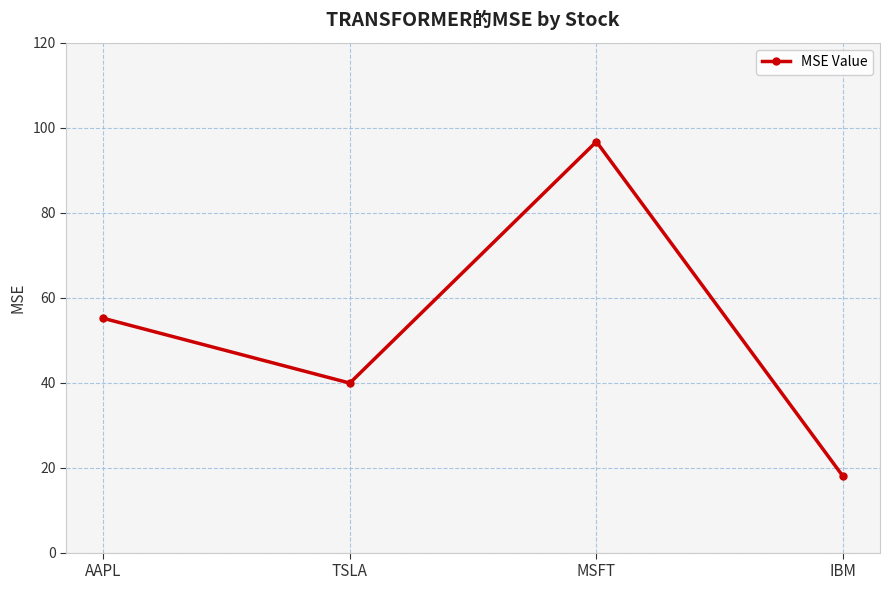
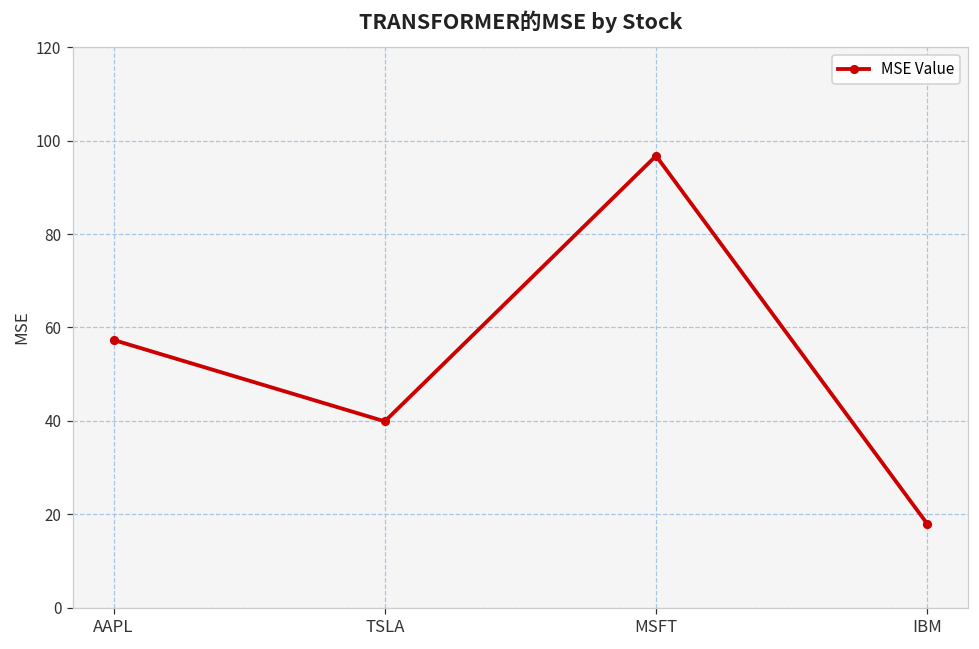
AAPL: 55 -> 57
